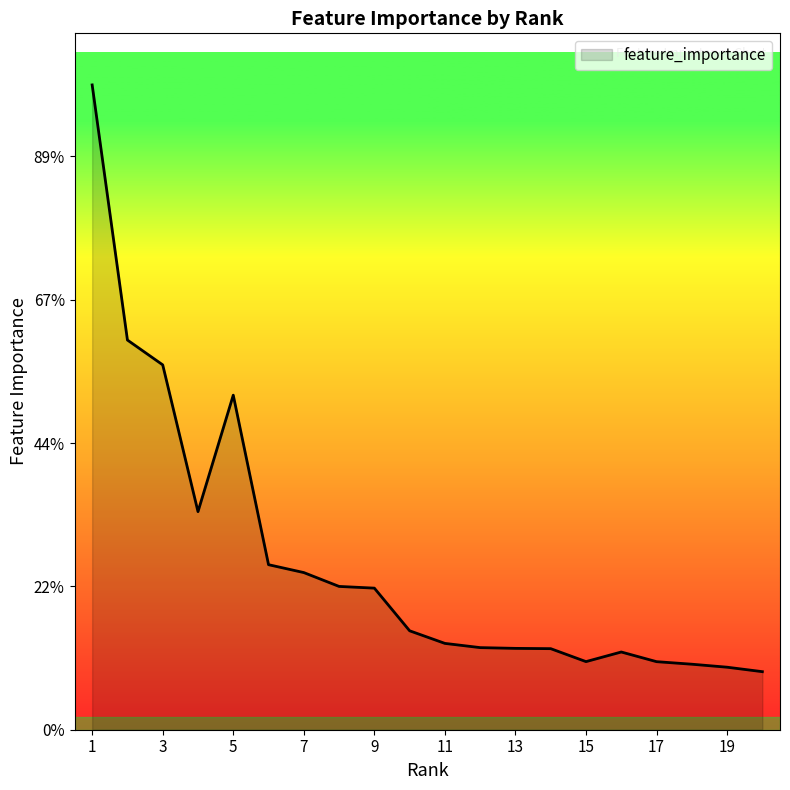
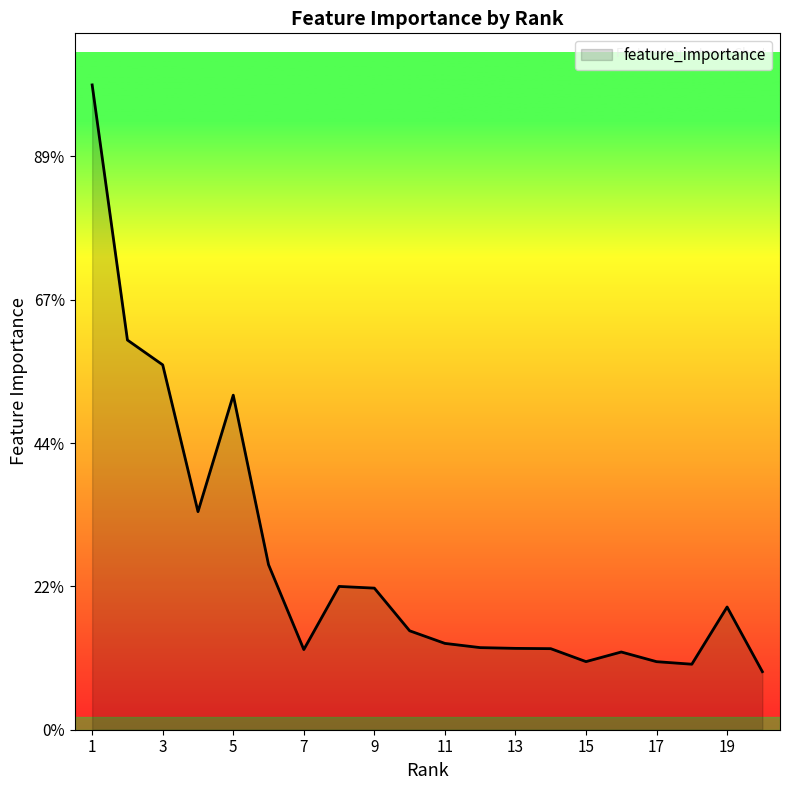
7: 24% -> 12%
19: 10% -> 19%
